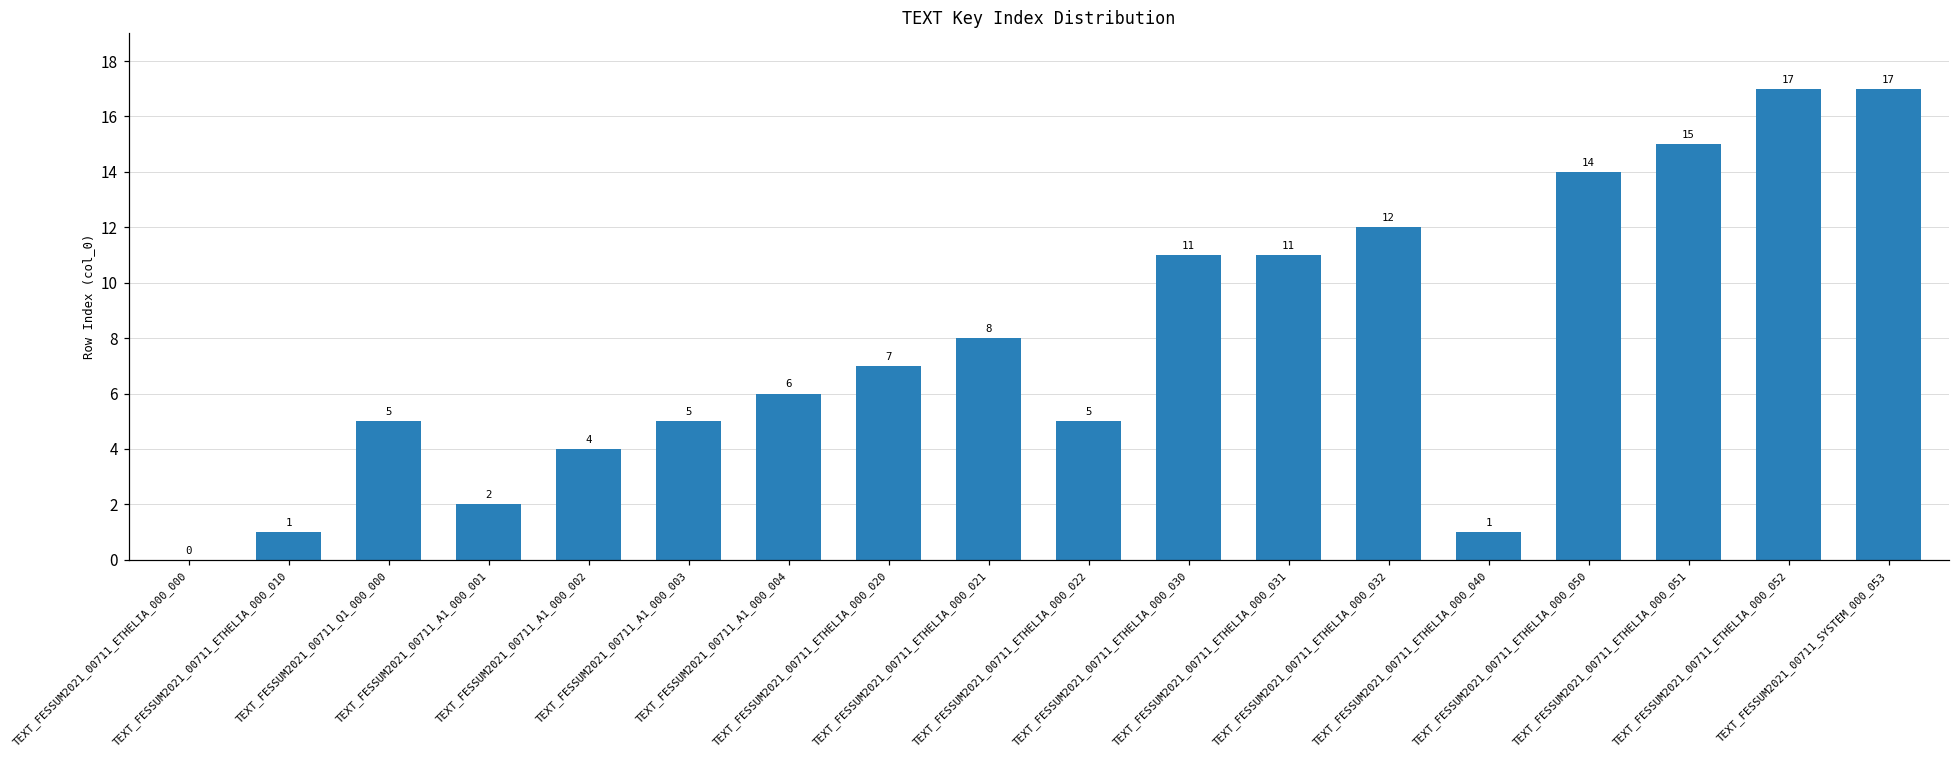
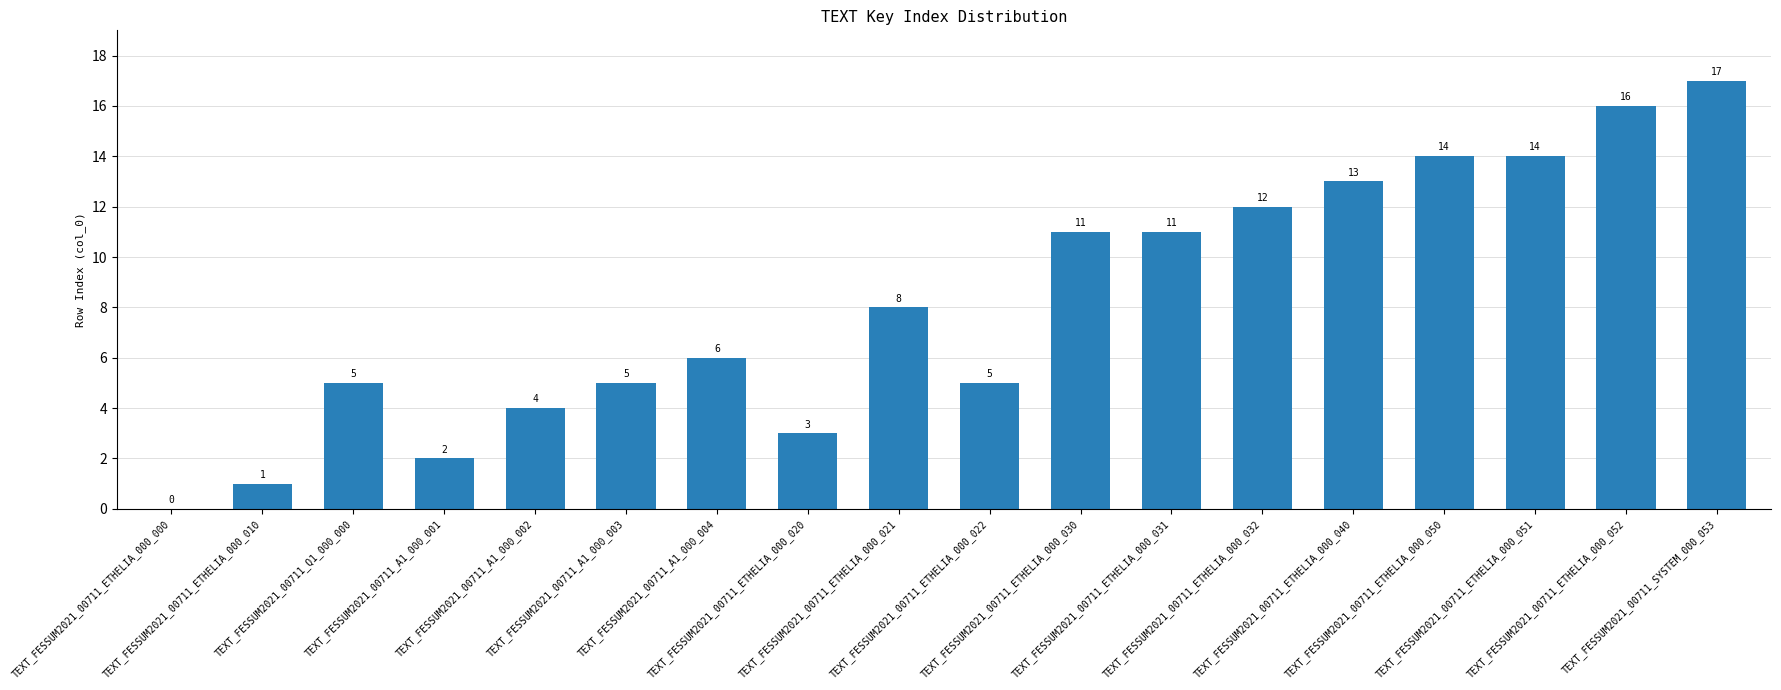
TEXT_FESSUM2021_00711_ETHELIA_000_020: 7 -> 3
TEXT_FESSUM2021_00711_ETHELIA_000_040: 1 -> 13
TEXT_FESSUM2021_00711_ETHELIA_000_051: 15 -> 14
TEXT_FESSUM2021_00711_ETHELIA_000_052: 17 -> 16
